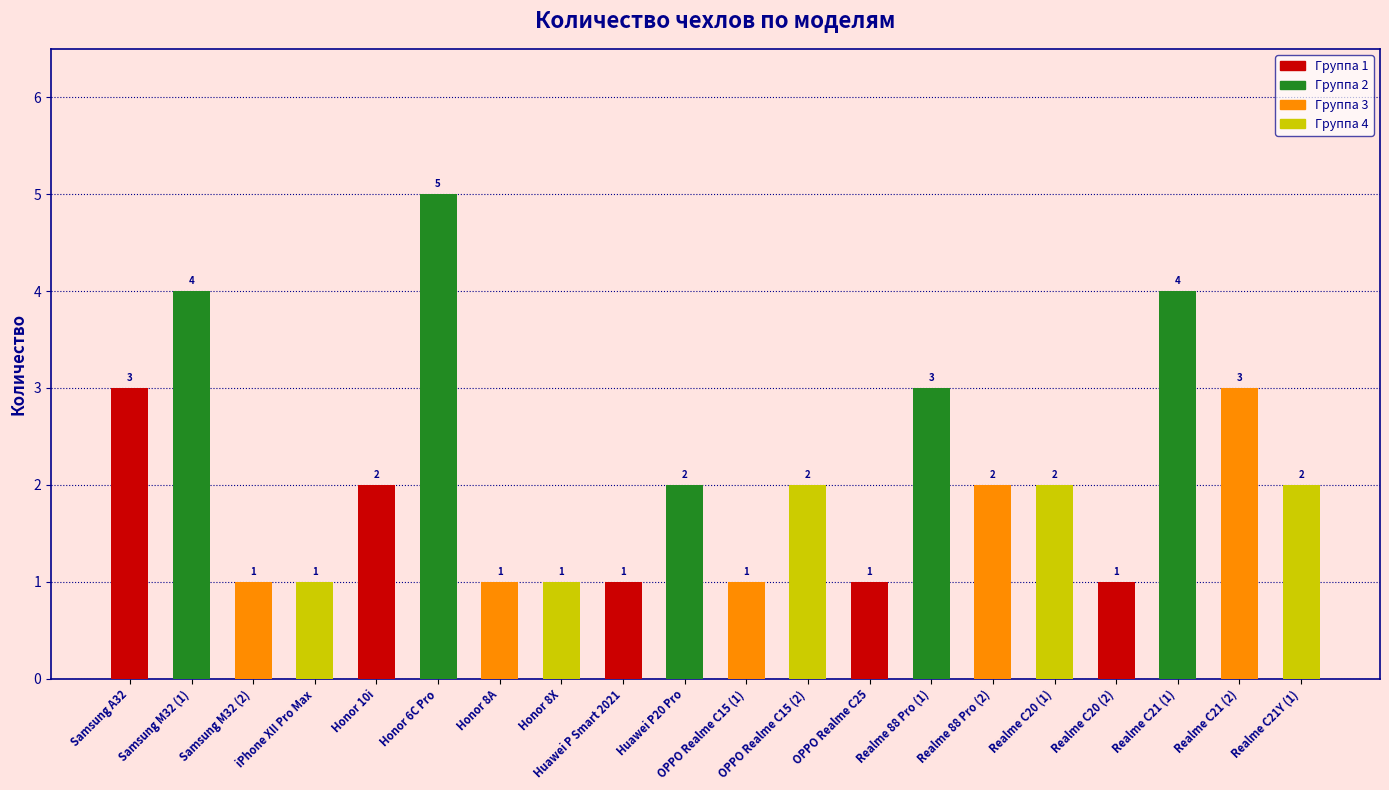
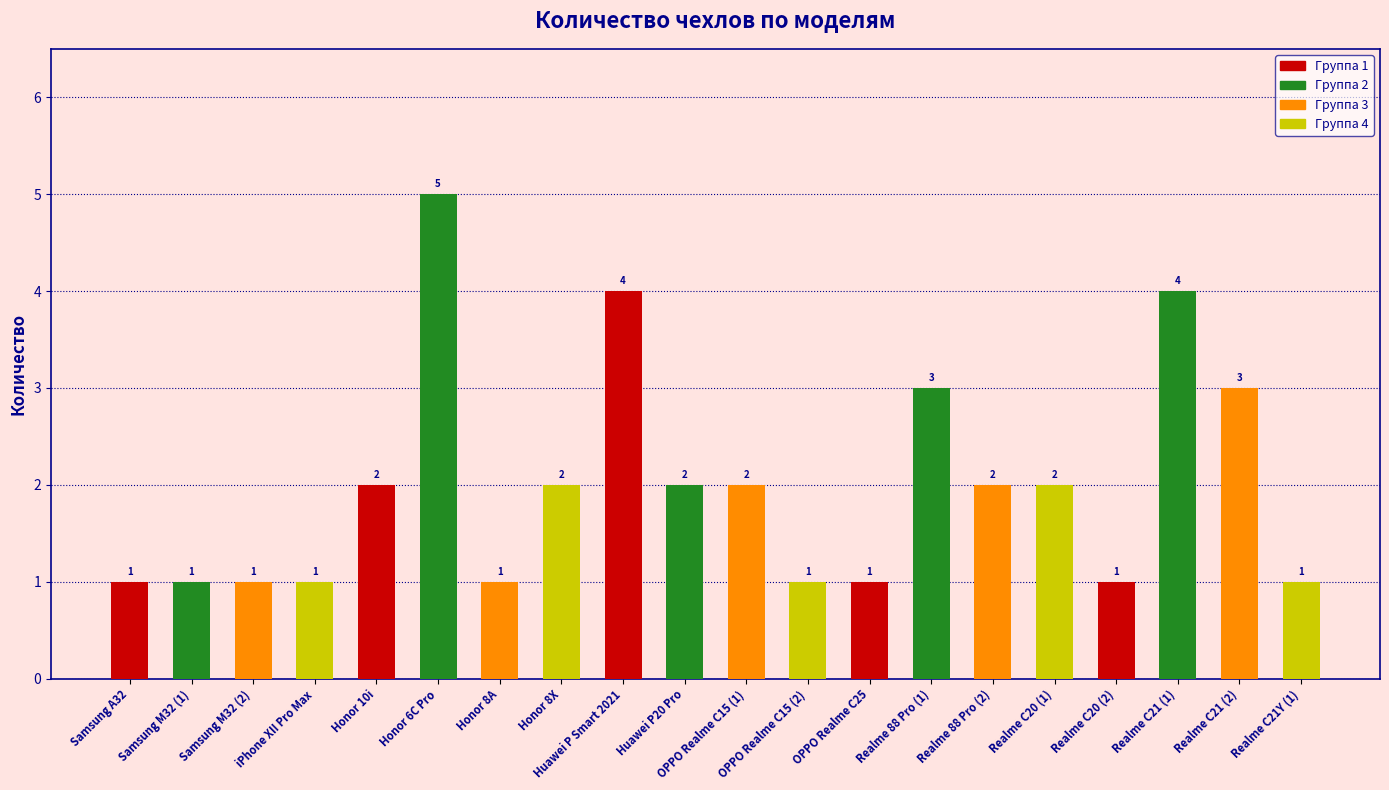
Samsung A32: 3 -> 1
Samsung M32 (1): 4 -> 1
Honor 8X: 1 -> 2
Huawei P Smart 2021: 1 -> 4
OPPO Realme C15 (1): 1 -> 2
OPPO Realme C15 (2): 2 -> 1
Realme C21Y (1): 2 -> 1
